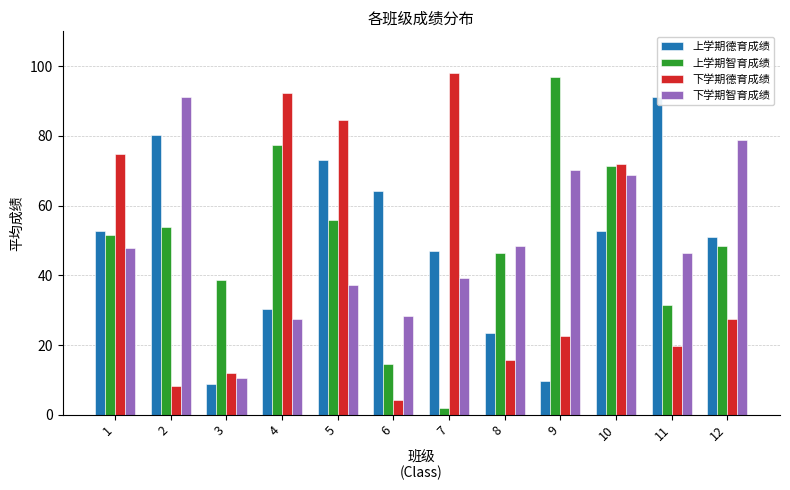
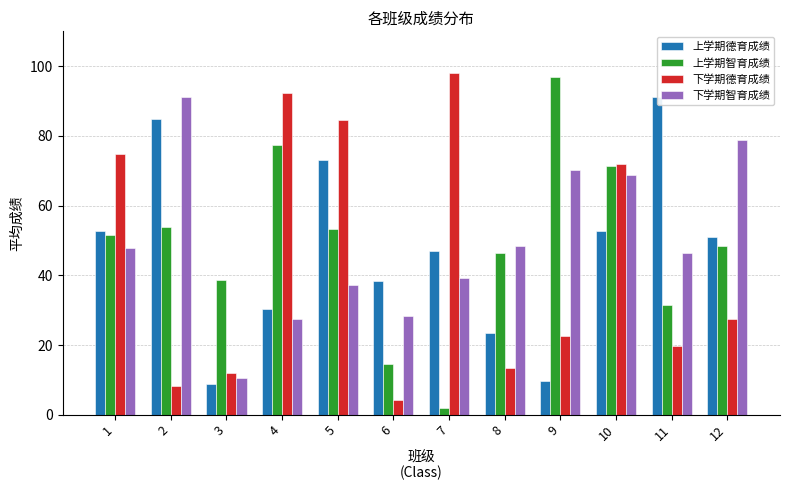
上学期德育成绩, 2: 80 -> 85
上学期智育成绩, 5: 56 -> 53
上学期德育成绩, 6: 64 -> 38
下学期德育成绩, 8: 16 -> 13
